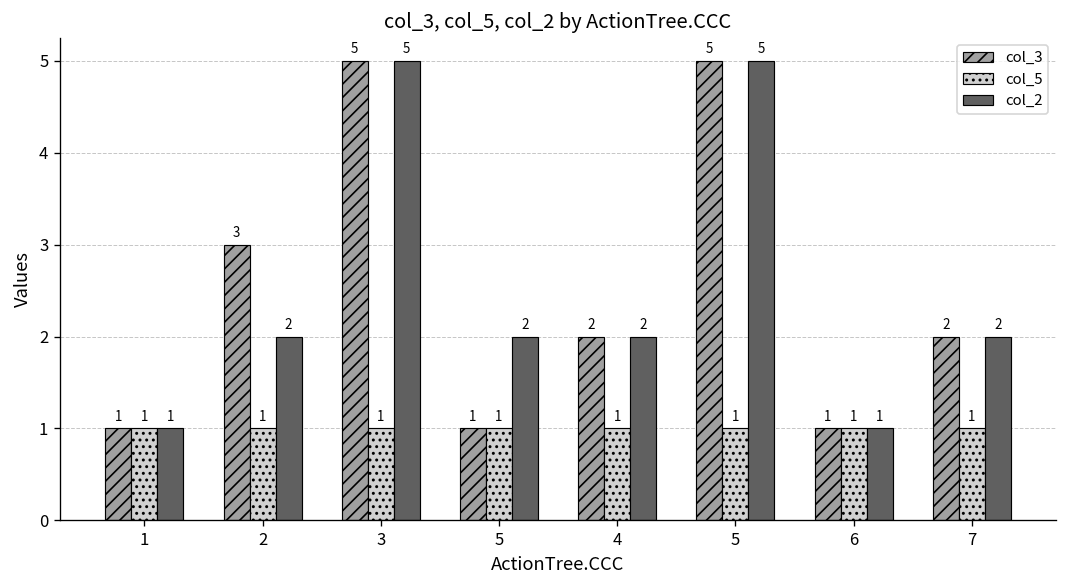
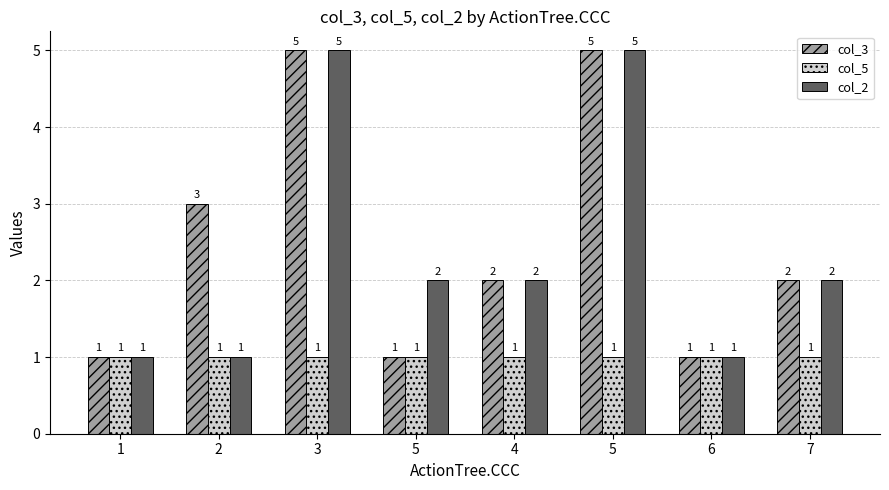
col_2, 2: 2 -> 1
